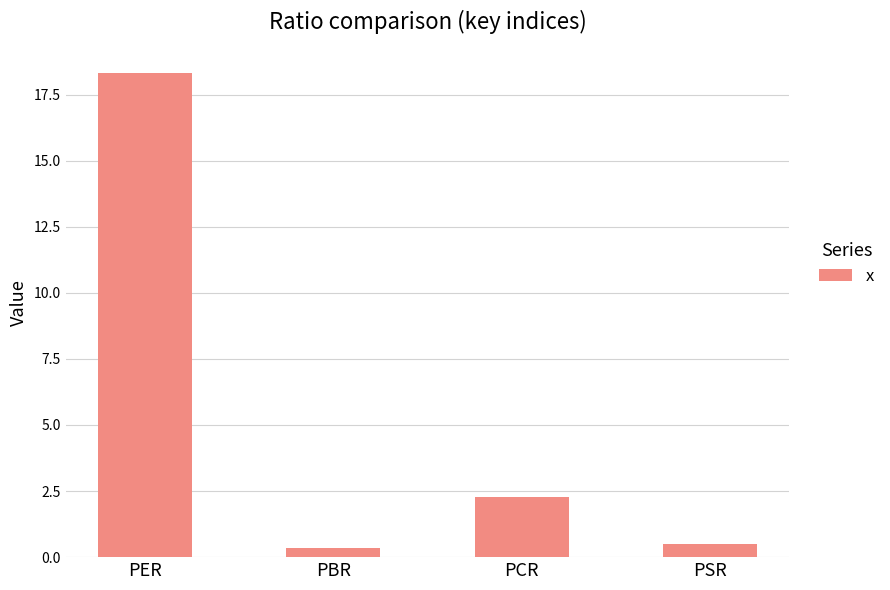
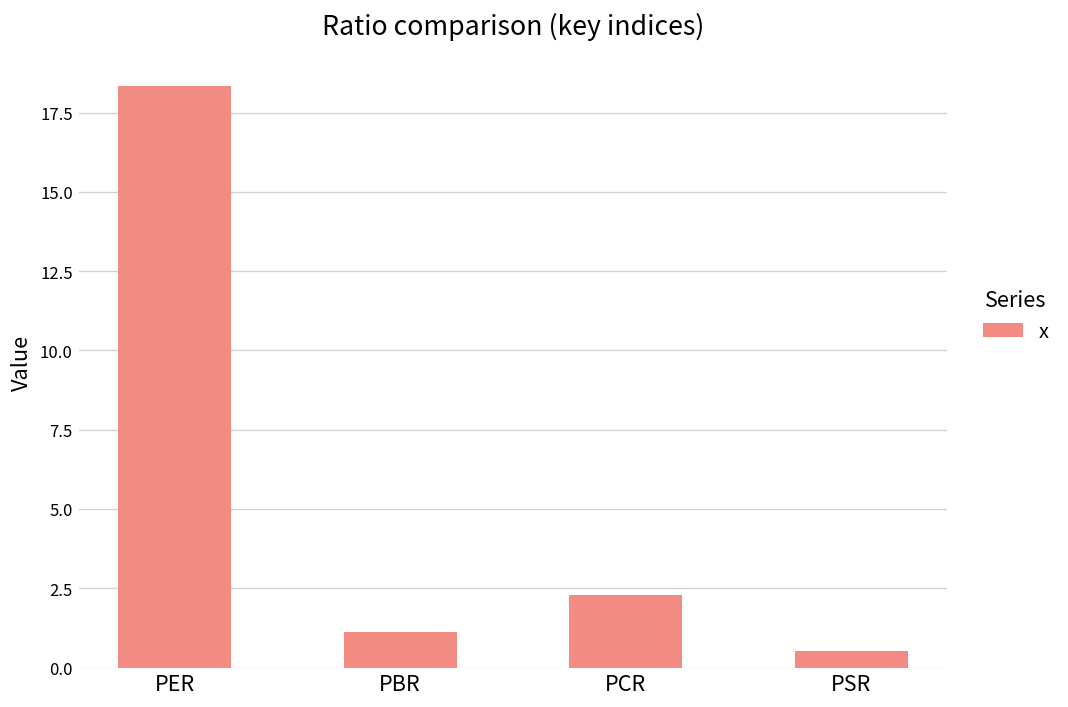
PBR: 0.3 -> 1.1
